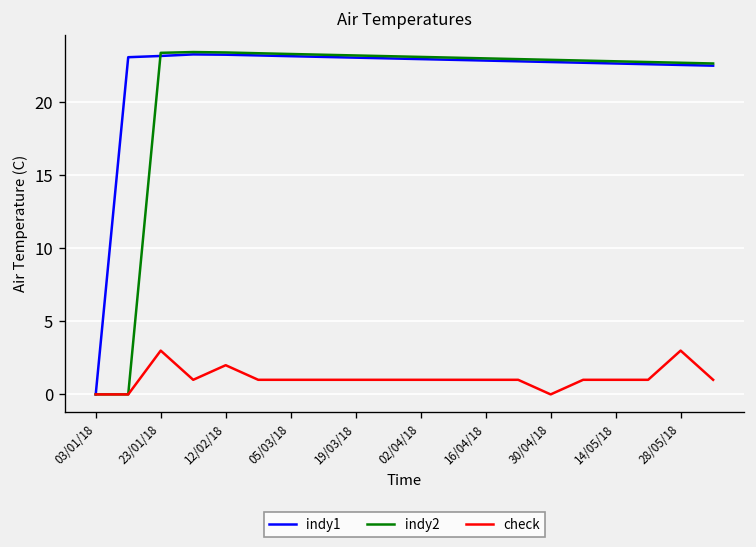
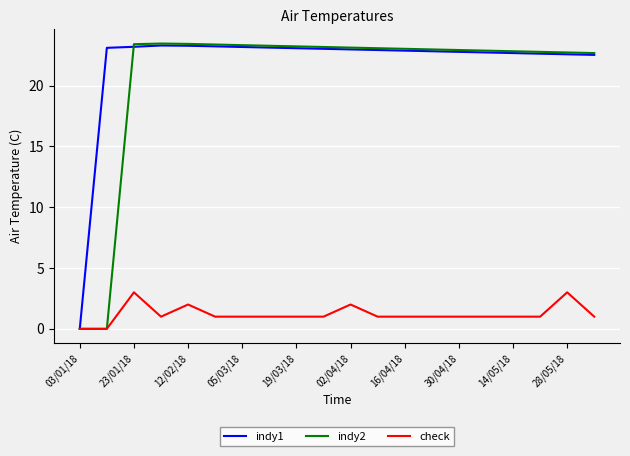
check, 02/04/18: 1 -> 2
check, 30/04/18: 0 -> 1
